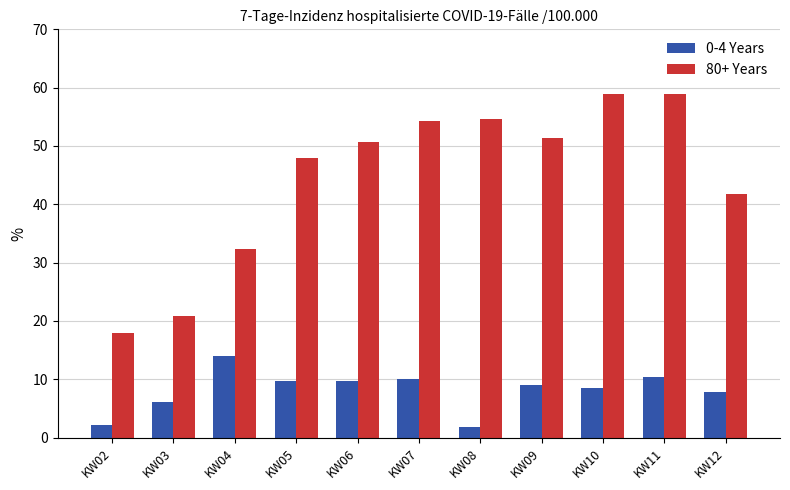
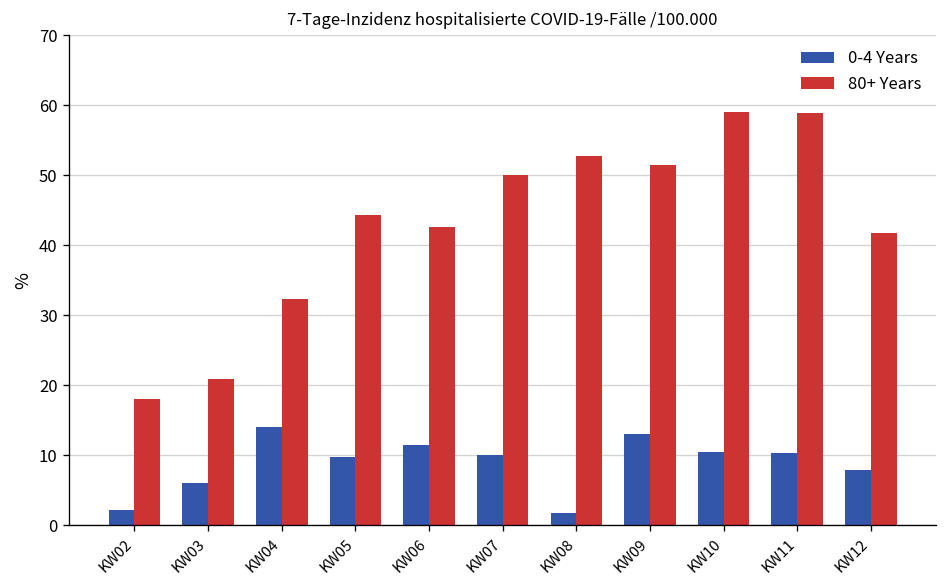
80+ Years, KW05: 48 -> 44
0-4 Years, KW06: 10 -> 11
80+ Years, KW06: 51 -> 43
80+ Years, KW07: 54 -> 50
80+ Years, KW08: 55 -> 53
0-4 Years, KW09: 9 -> 13
0-4 Years, KW10: 9 -> 10
